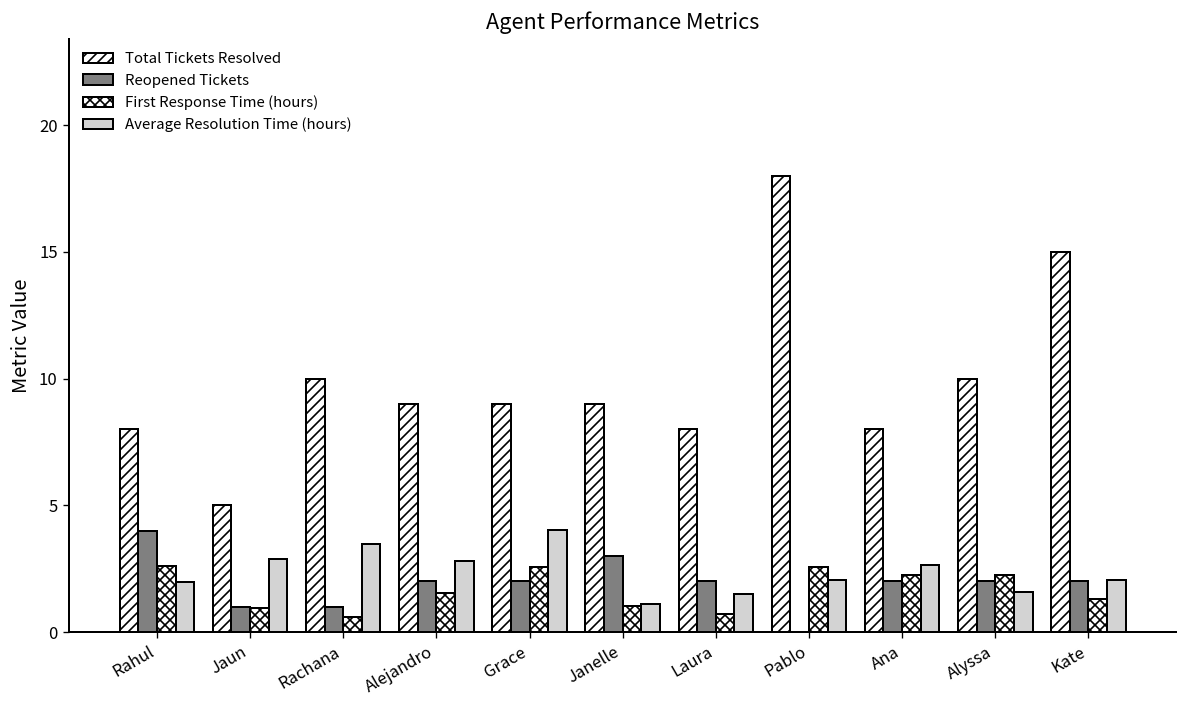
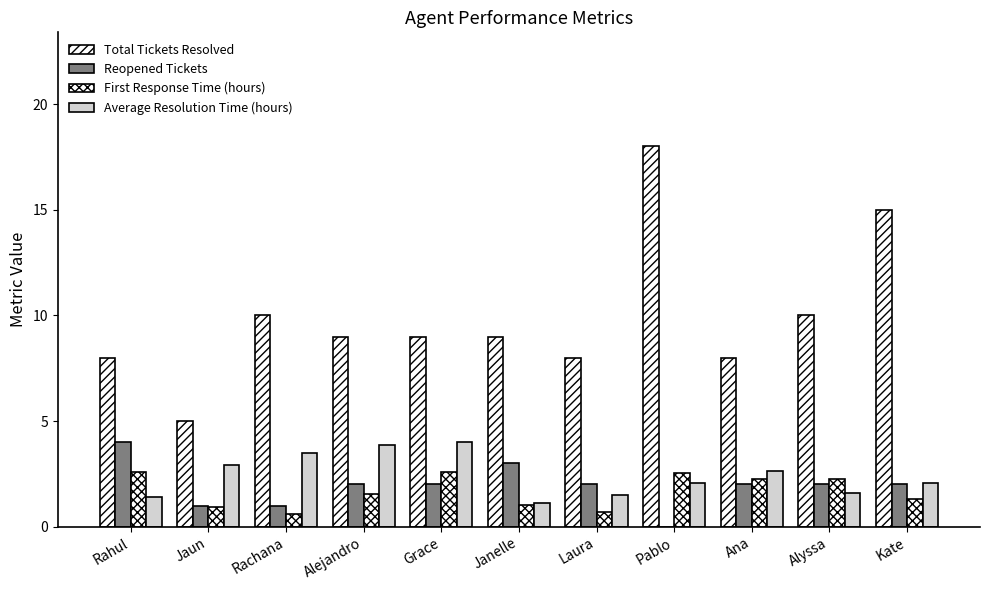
Average Resolution Time (hours), Rahul: 2.0 -> 1.4
Average Resolution Time (hours), Alejandro: 2.8 -> 3.9
